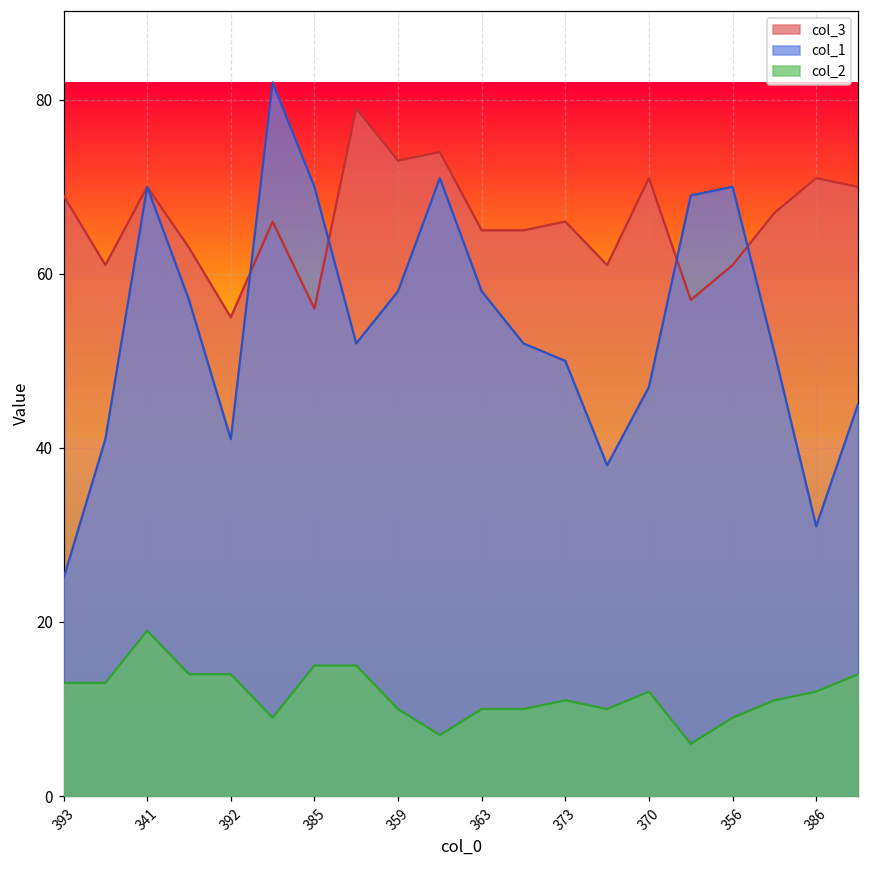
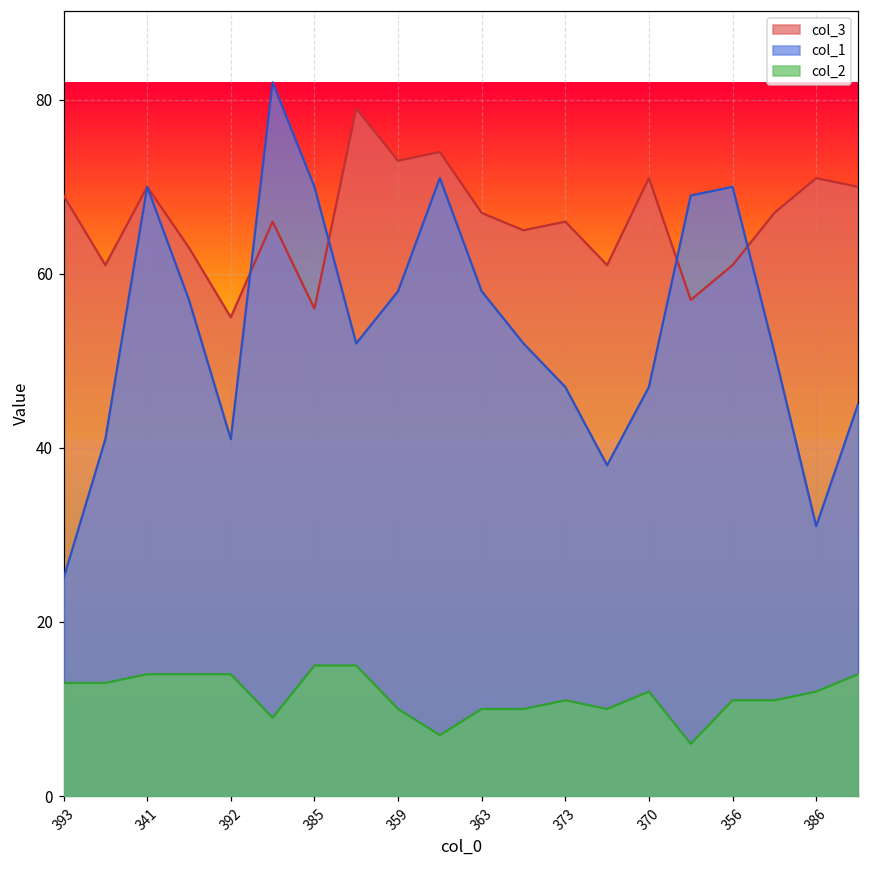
col_2, 341: 19 -> 14
col_3, 363: 65 -> 67
col_1, 373: 50 -> 47
col_2, 356: 9 -> 11
